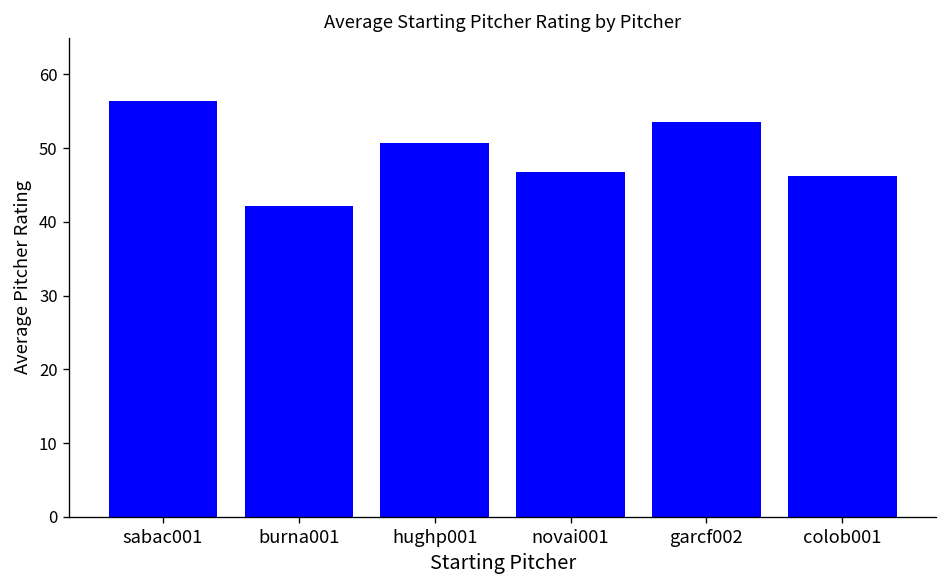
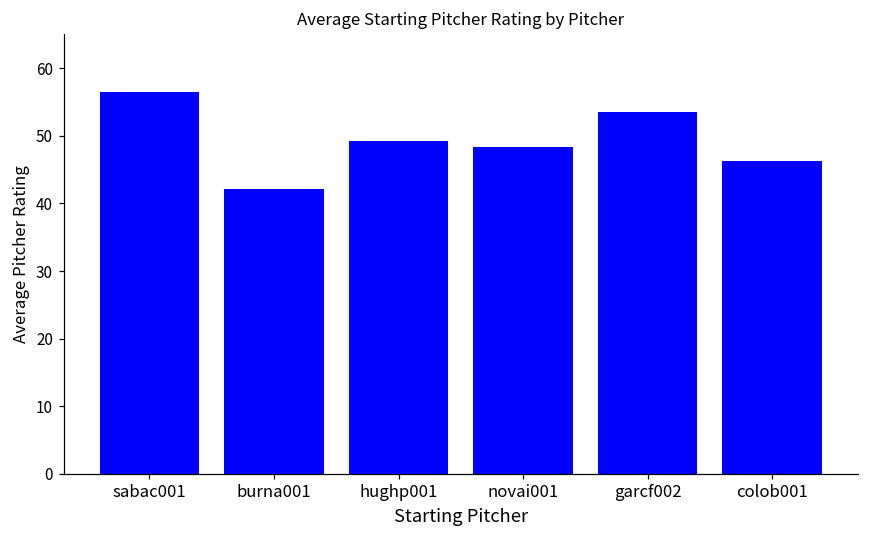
hughp001: 51 -> 49
novai001: 47 -> 48
